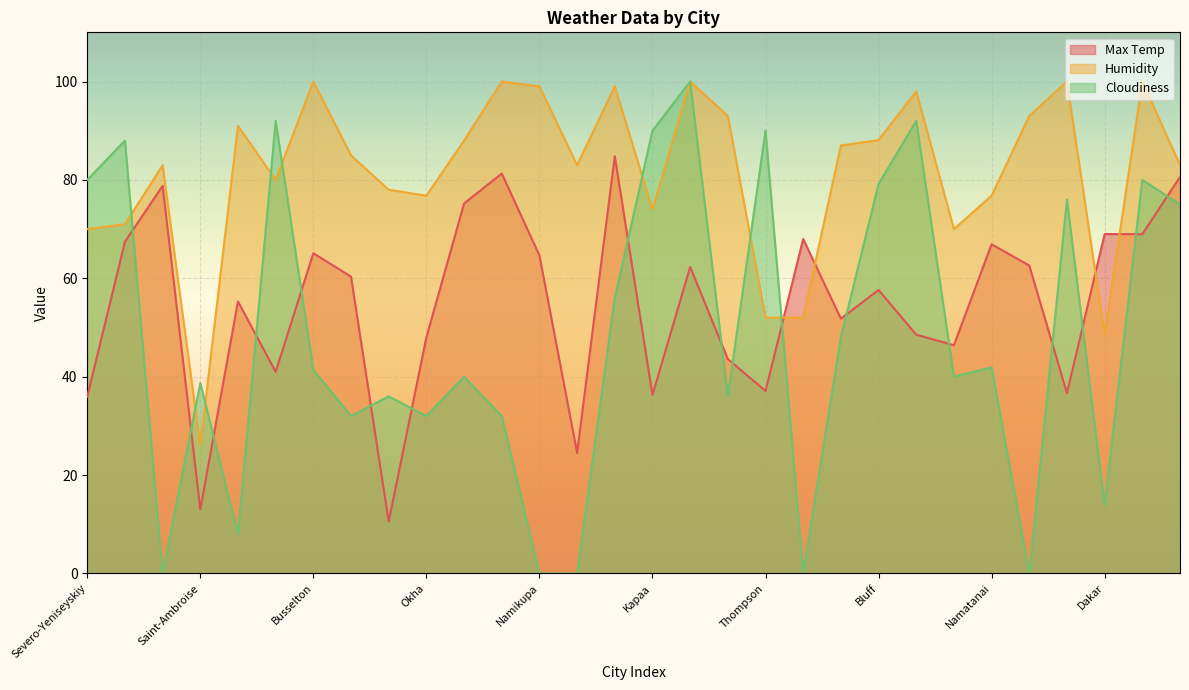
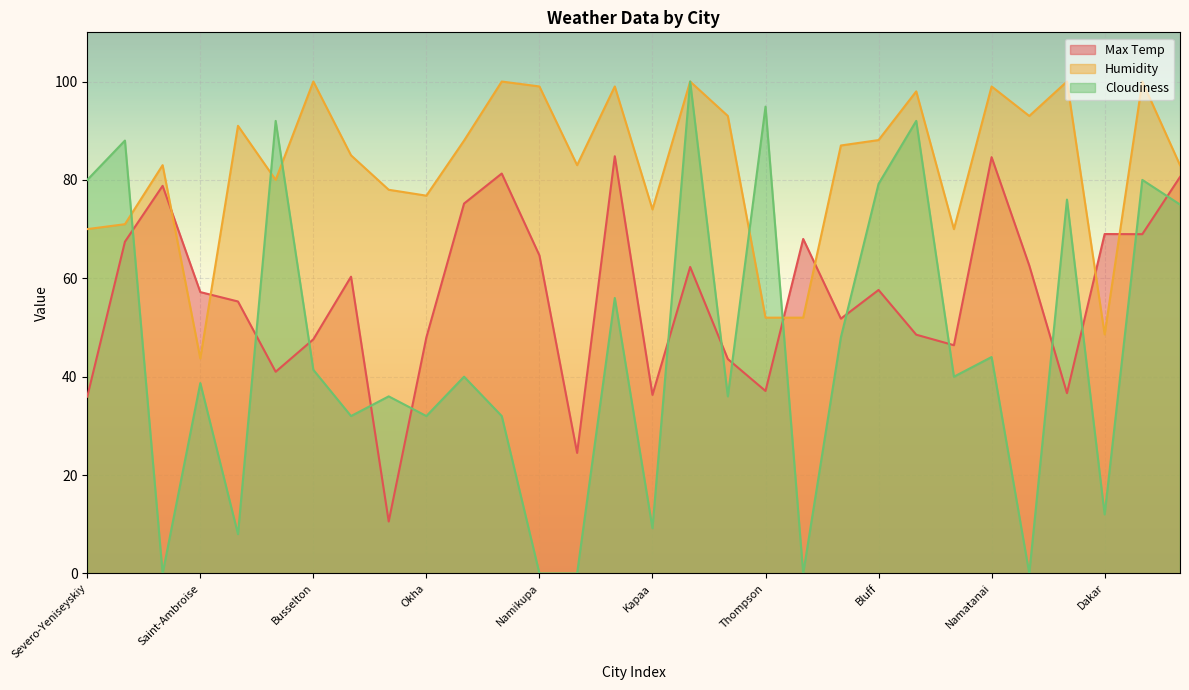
Max Temp, Saint-Ambroise: 13 -> 57
Humidity, Saint-Ambroise: 26 -> 44
Max Temp, Busselton: 65 -> 48
Cloudiness, Kapaa: 90 -> 9
Cloudiness, Thompson: 90 -> 95
Max Temp, Namatanai: 67 -> 85
Humidity, Namatanai: 77 -> 99
Cloudiness, Namatanai: 42 -> 44
Cloudiness, Dakar: 14 -> 12
